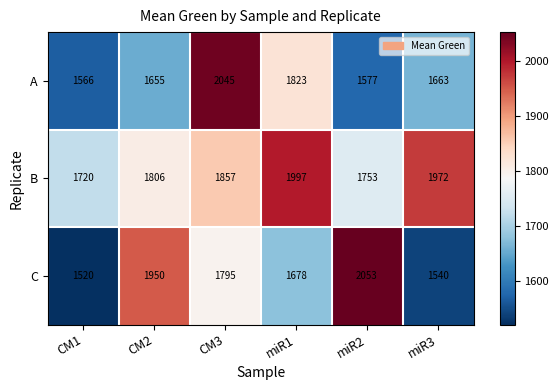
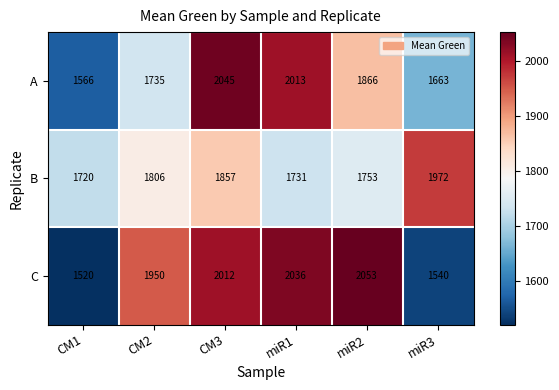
A, CM2: 1655 -> 1735
A, miR1: 1823 -> 2013
A, miR2: 1577 -> 1866
B, miR1: 1997 -> 1731
C, CM3: 1795 -> 2012
C, miR1: 1678 -> 2036
